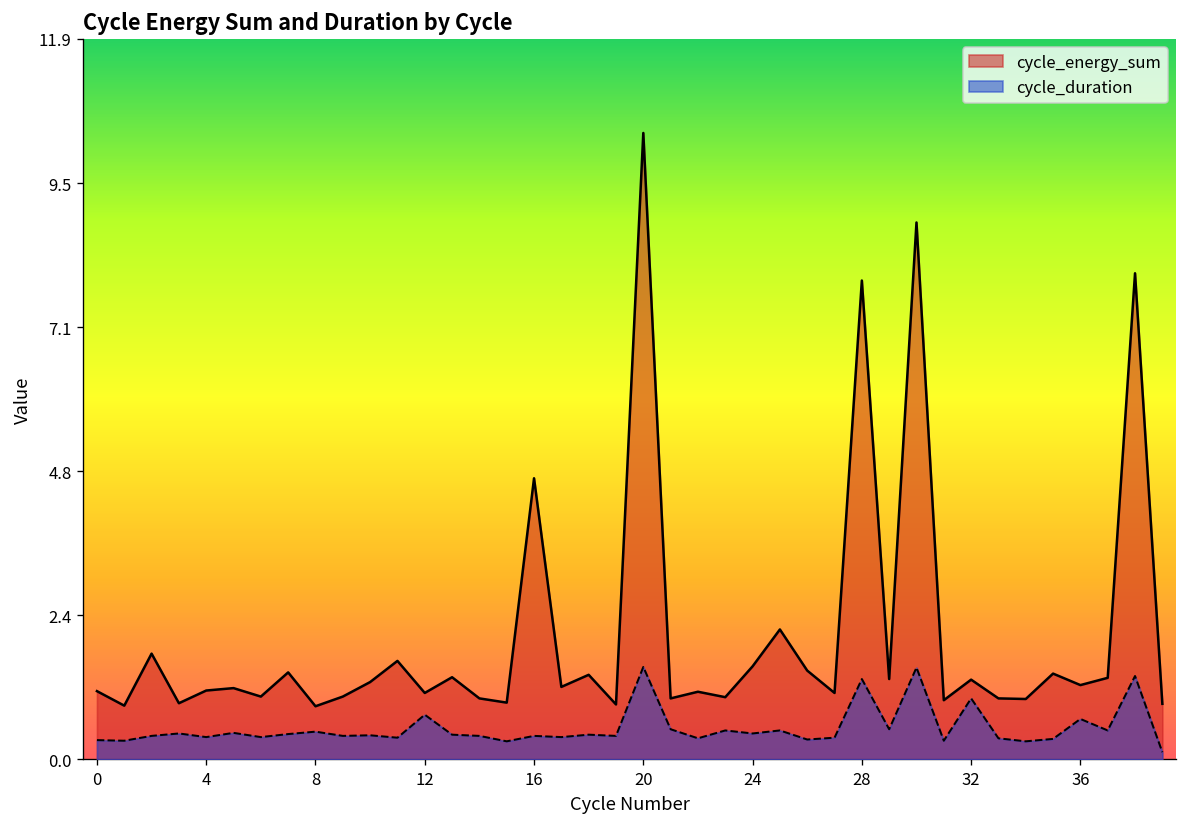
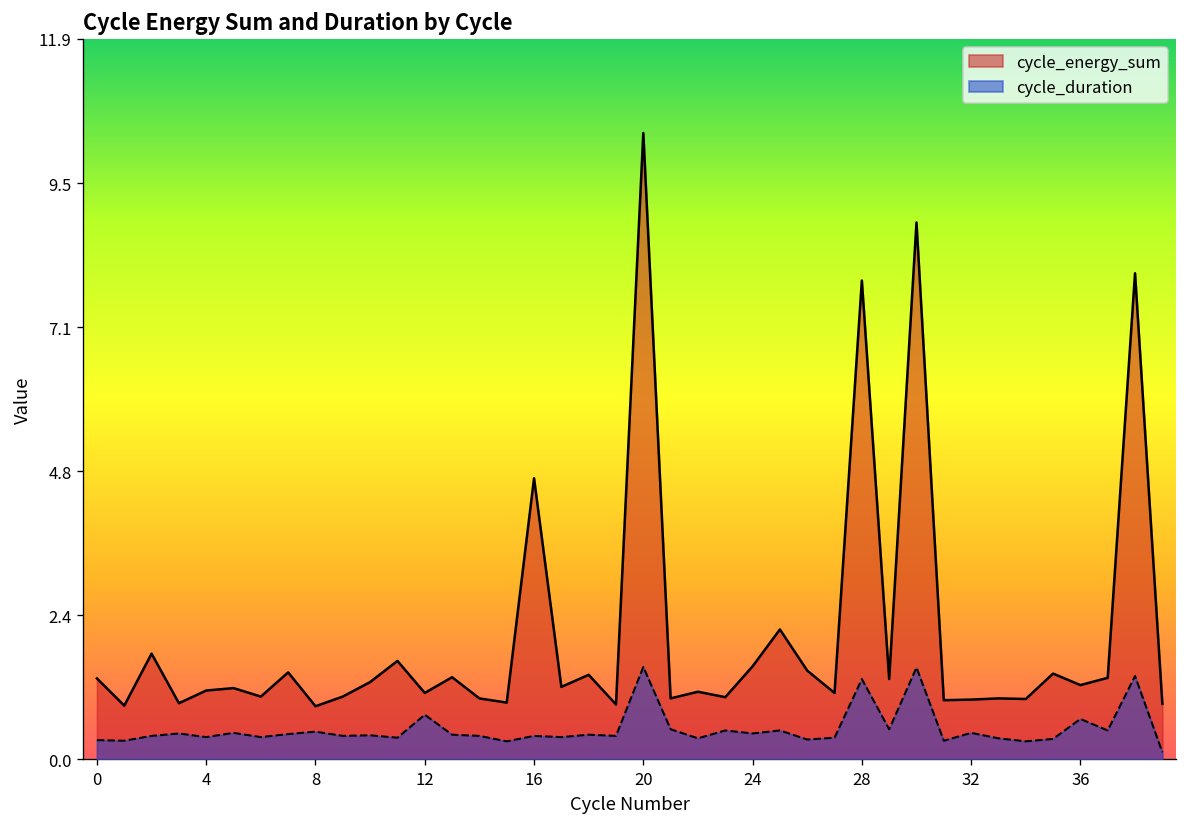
cycle_energy_sum, 0: 1.1 -> 1.3
cycle_energy_sum, 32: 1.3 -> 1.0
cycle_duration, 32: 1.0 -> 0.4
